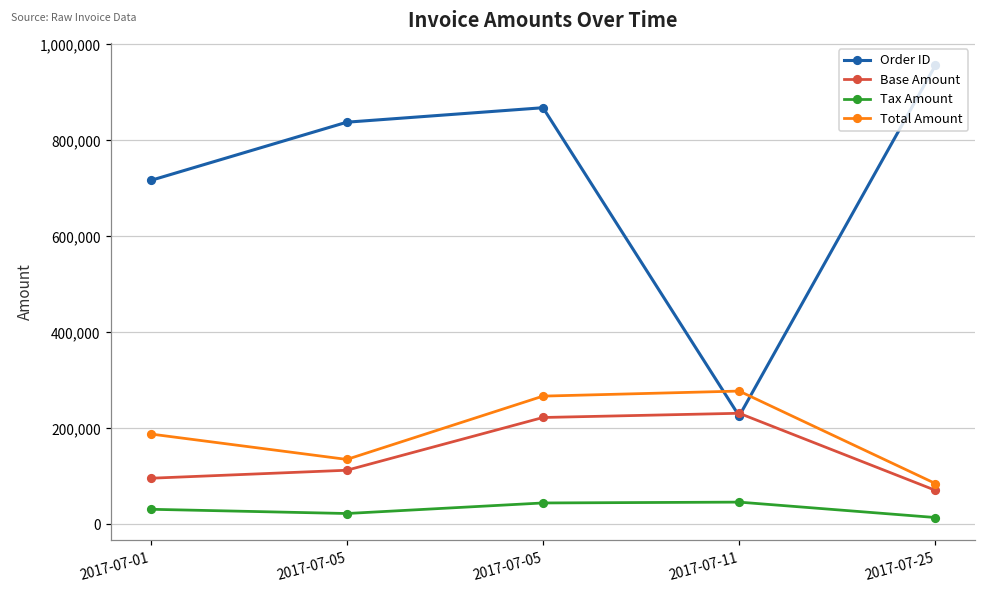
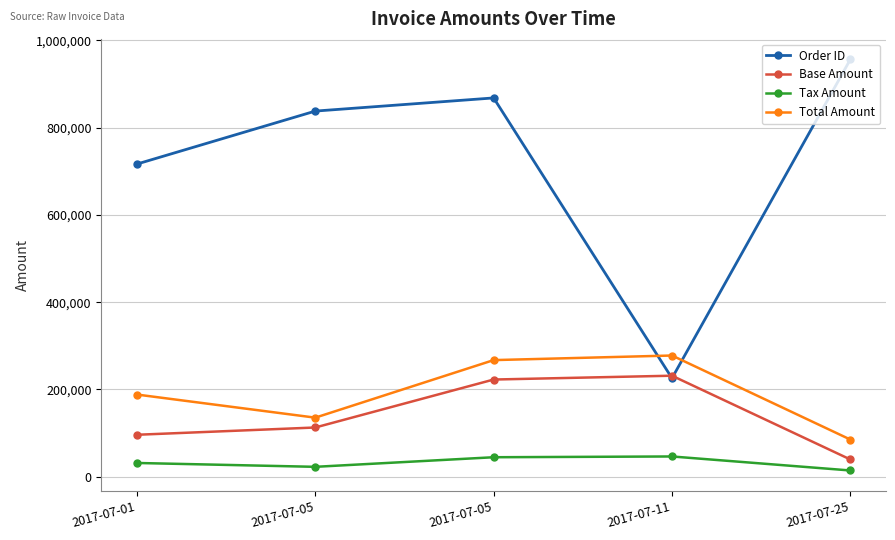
Base Amount, 2017-07-25: 70,000 -> 40,000
